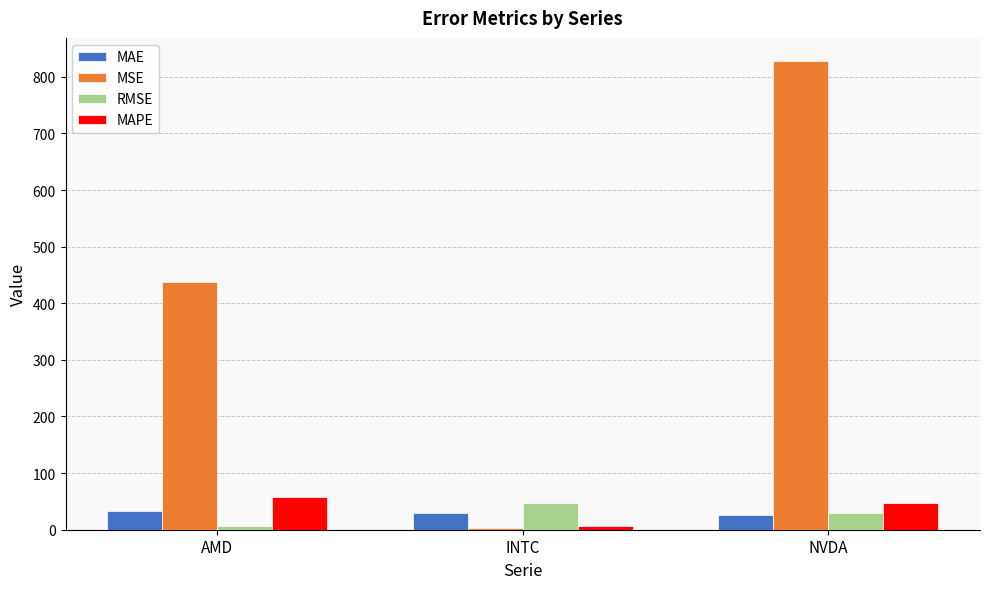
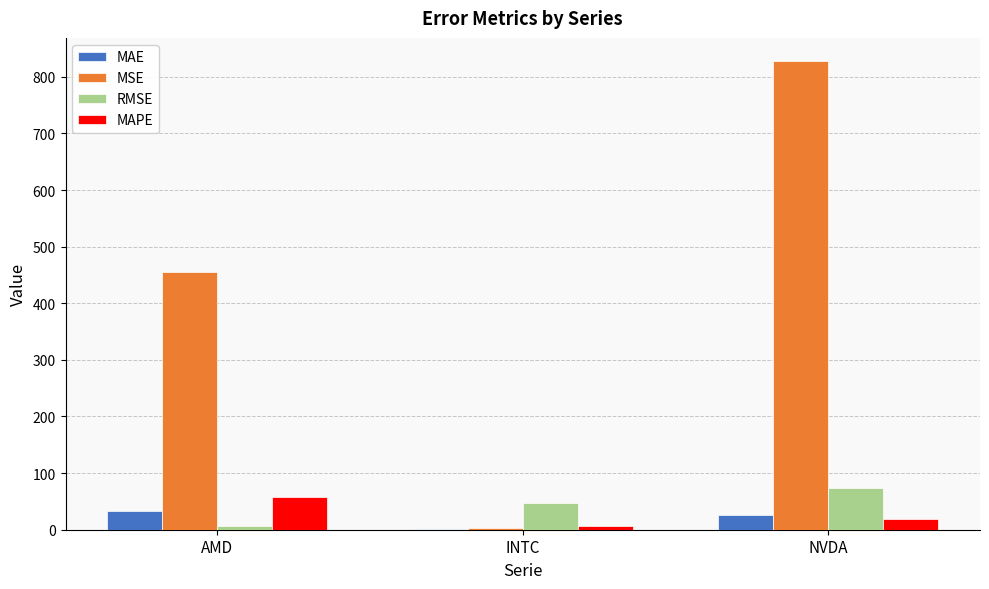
MSE, AMD: 440 -> 460
MAE, INTC: 30 -> 0
RMSE, NVDA: 30 -> 70
MAPE, NVDA: 50 -> 20
